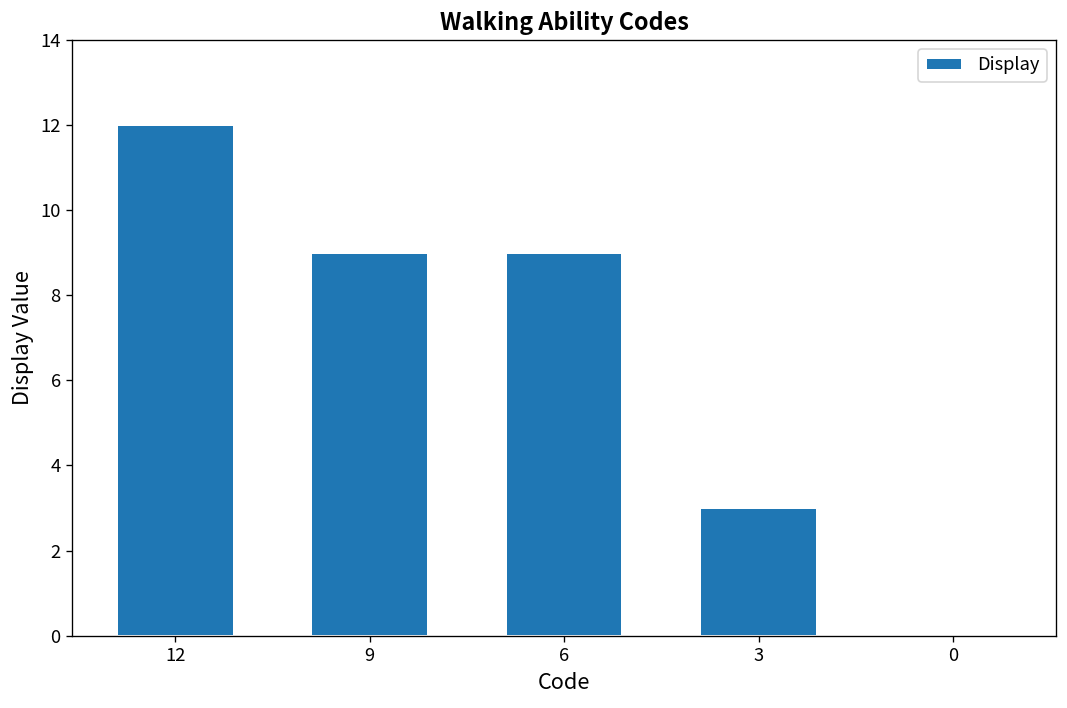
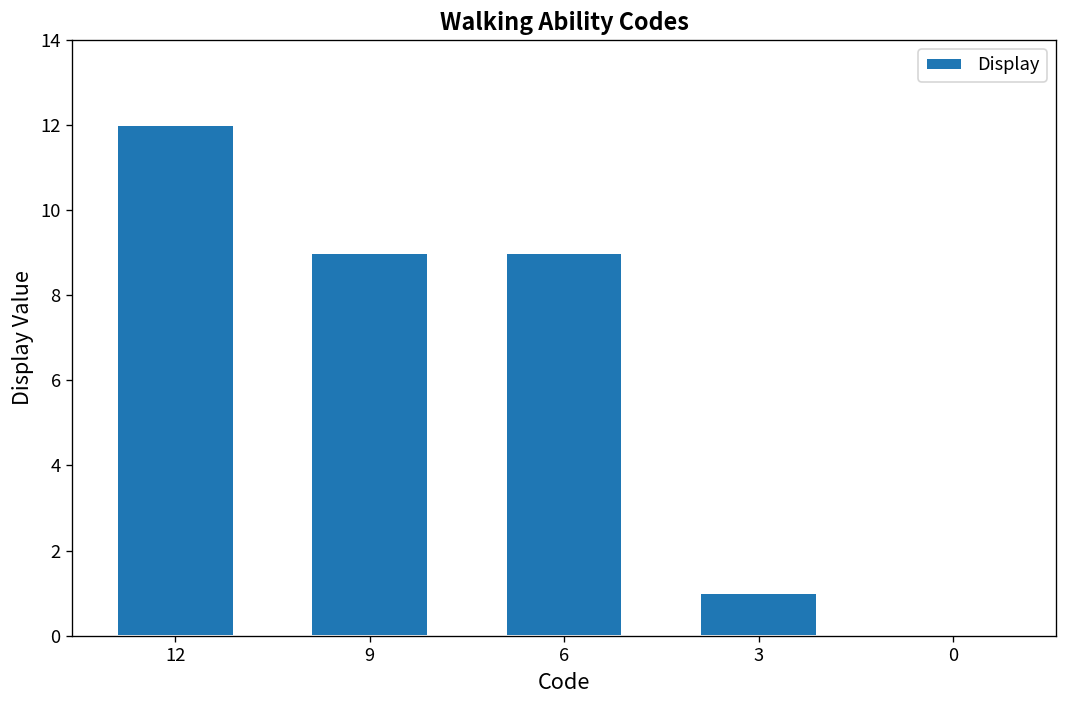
3: 3 -> 1
